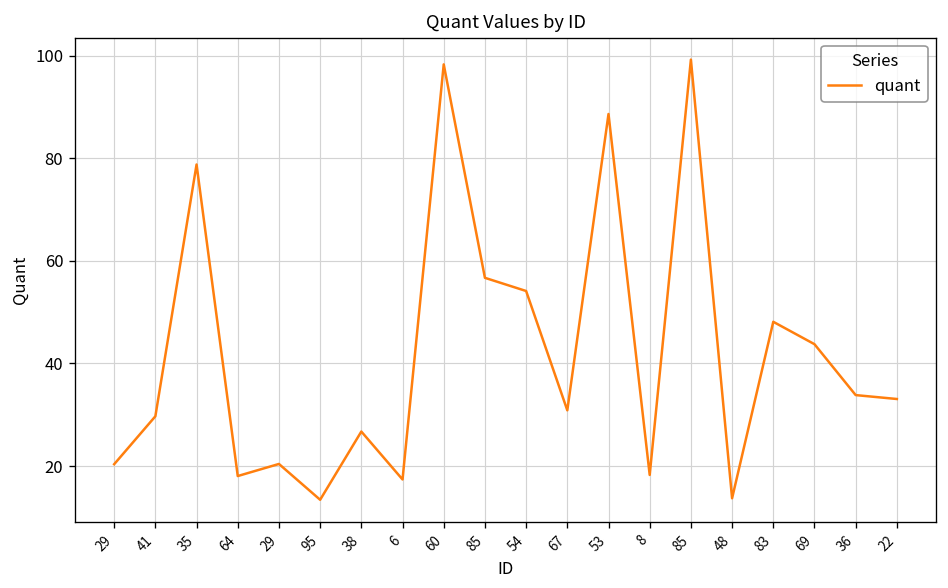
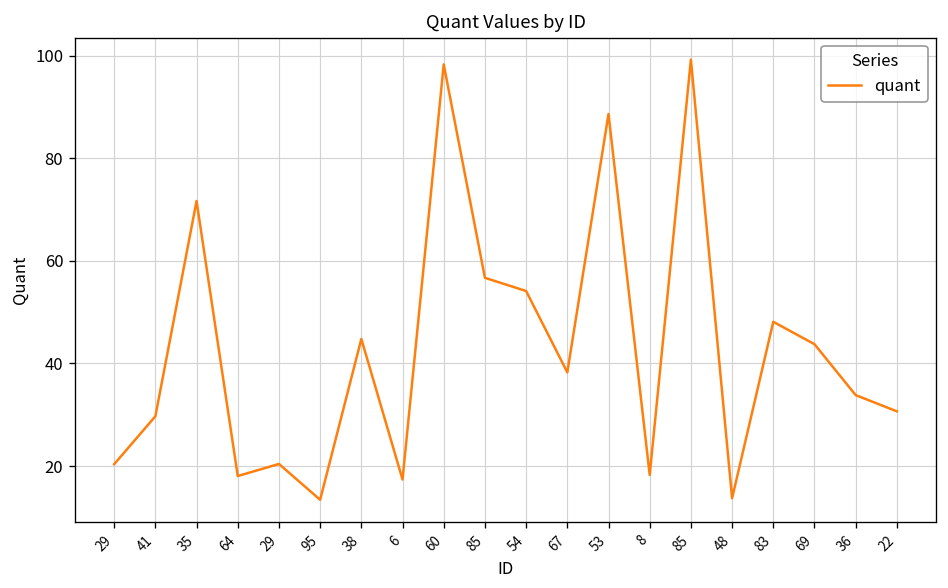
35: 79 -> 72
38: 27 -> 45
67: 31 -> 38
22: 33 -> 31
